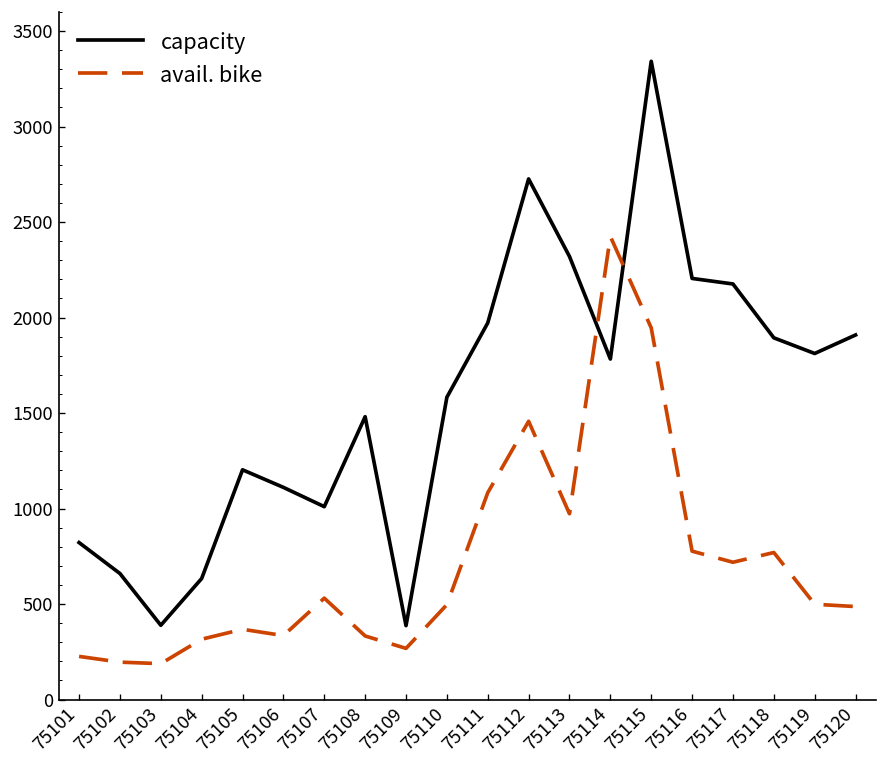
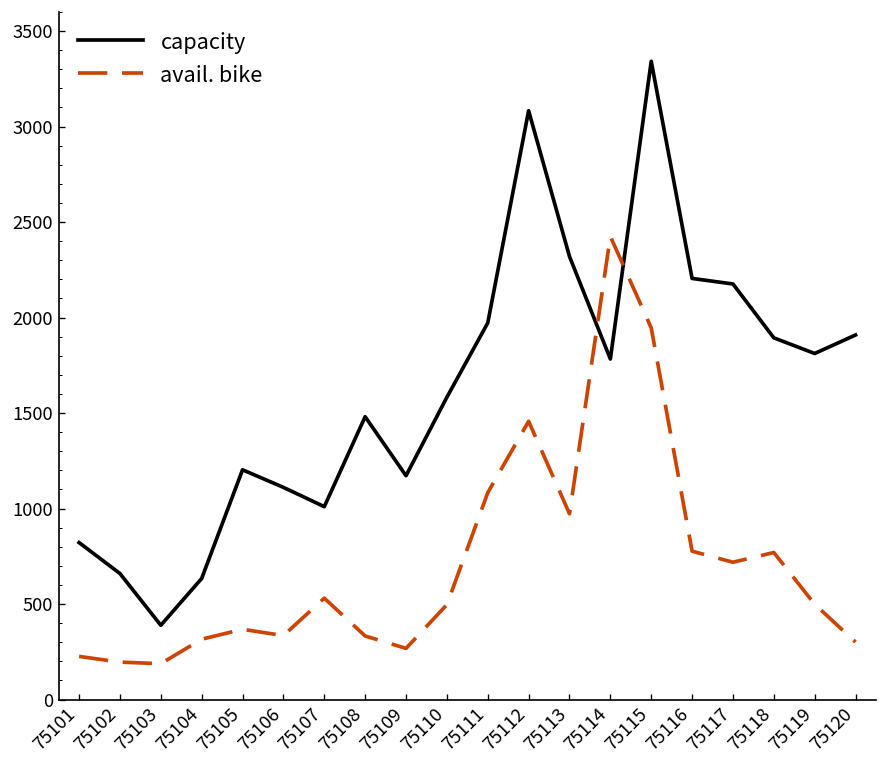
capacity, 75109: 390 -> 1170
capacity, 75112: 2730 -> 3080
avail. bike, 75120: 490 -> 300
